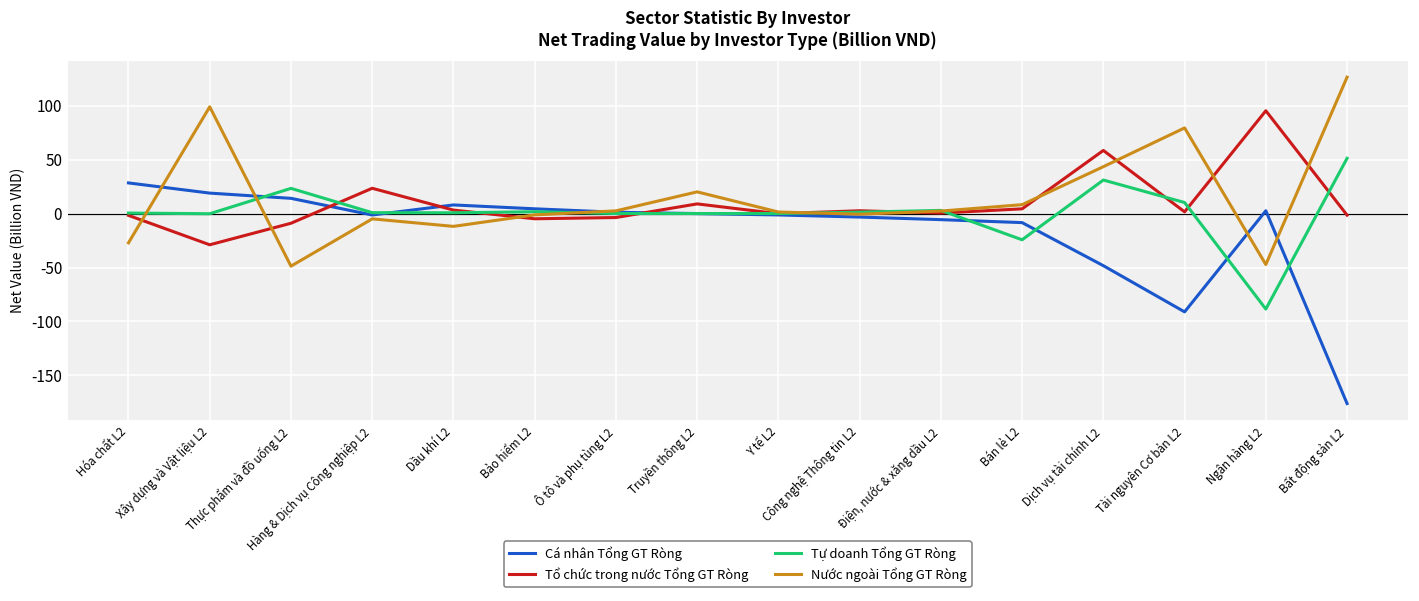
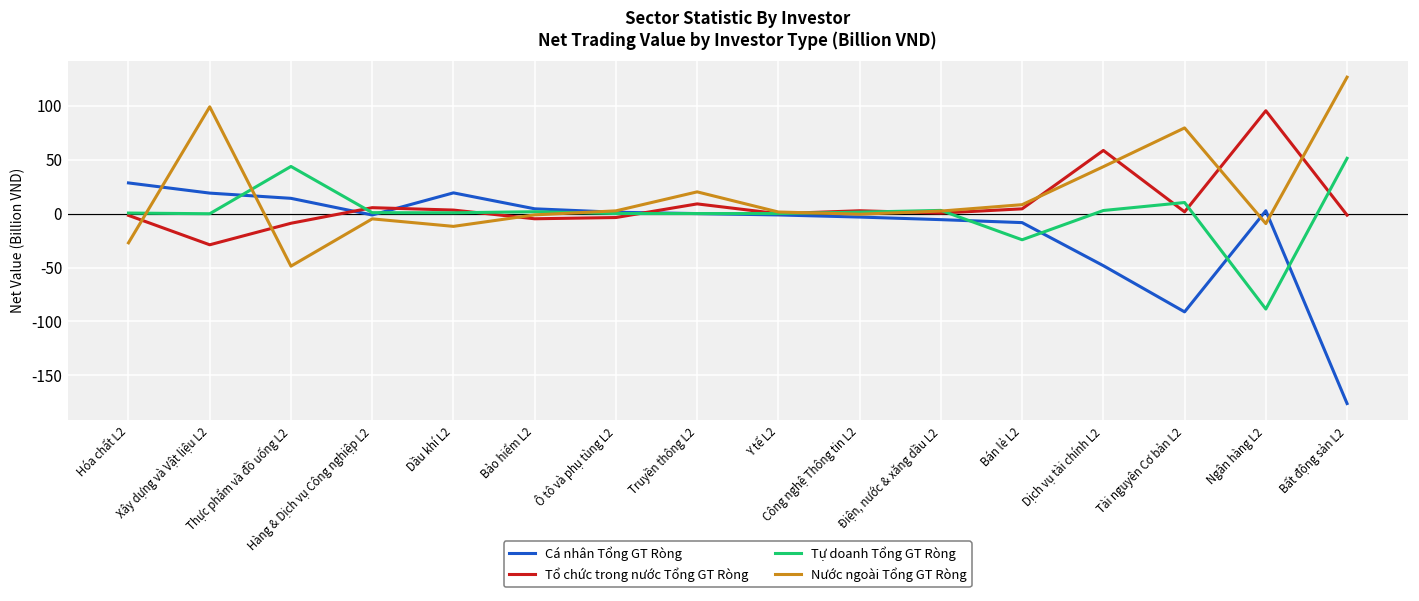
Tự doanh Tổng GT Ròng, Thực phẩm và đồ uống L2: 20 -> 40
Tổ chức trong nước Tổng GT Ròng, Hàng & Dịch vụ Công nghiệp L2: 20 -> 10
Cá nhân Tổng GT Ròng, Dầu khí L2: 10 -> 20
Tự doanh Tổng GT Ròng, Dịch vụ tài chính L2: 30 -> 0
Nước ngoài Tổng GT Ròng, Ngân hàng L2: -50 -> -10
